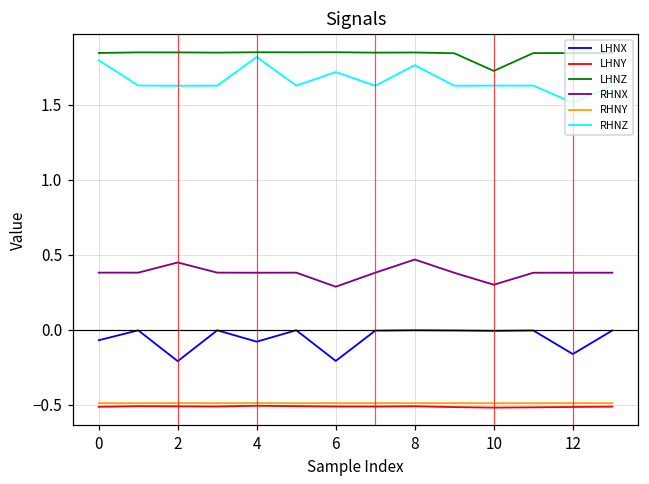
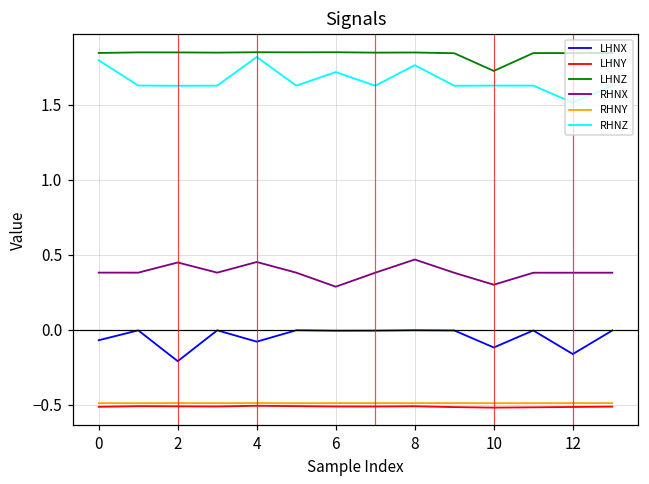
RHNX, 4: 0.38 -> 0.45
LHNX, 6: -0.21 -> -0.01
LHNX, 10: -0.01 -> -0.12
